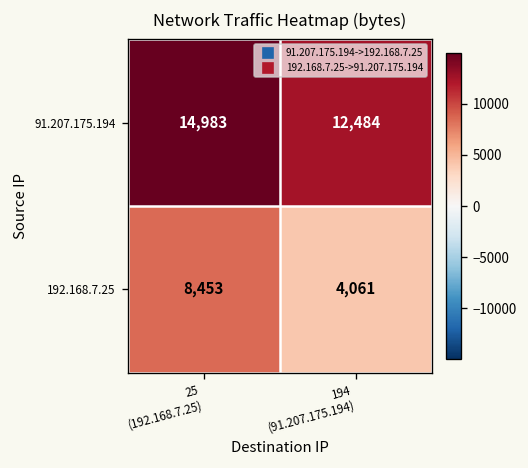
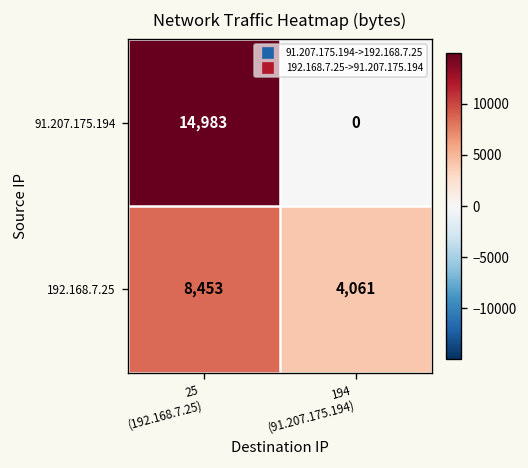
91.207.175.194, 194 (91.207.175.194): 12,484 -> 0
